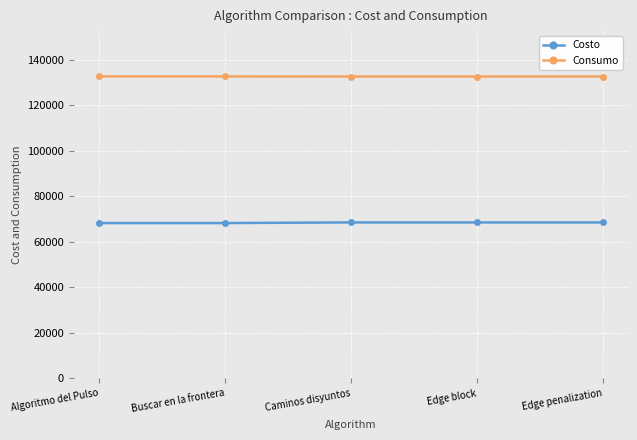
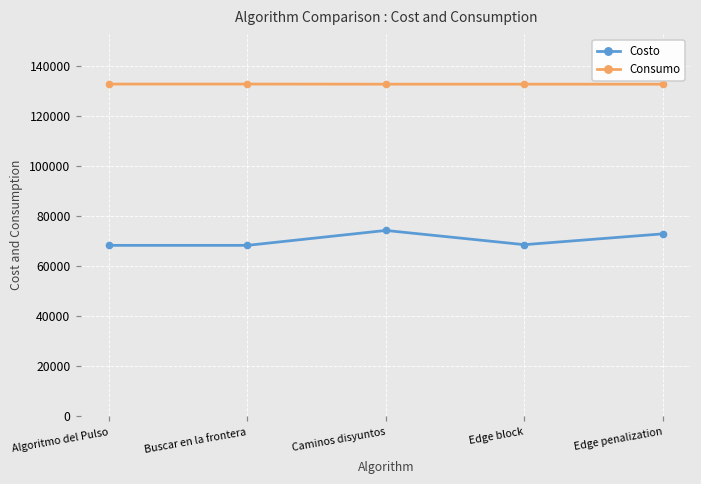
Costo, Caminos disyuntos: 69000 -> 74000
Costo, Edge penalization: 69000 -> 73000
